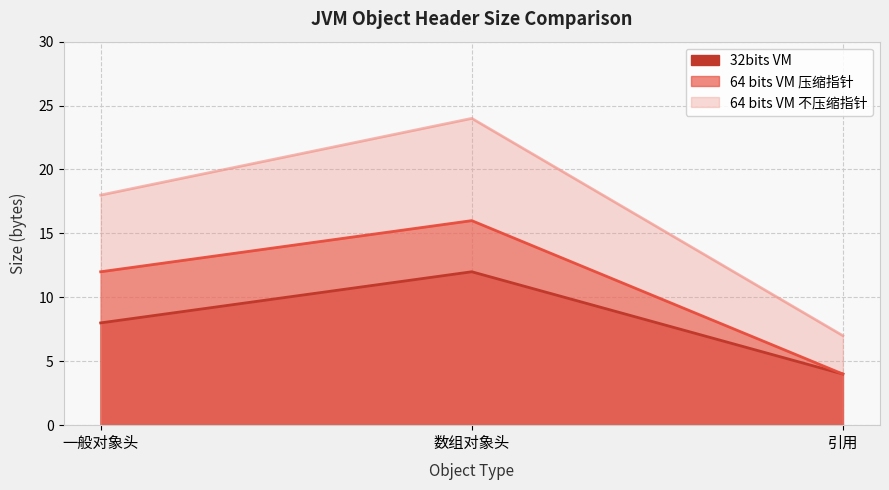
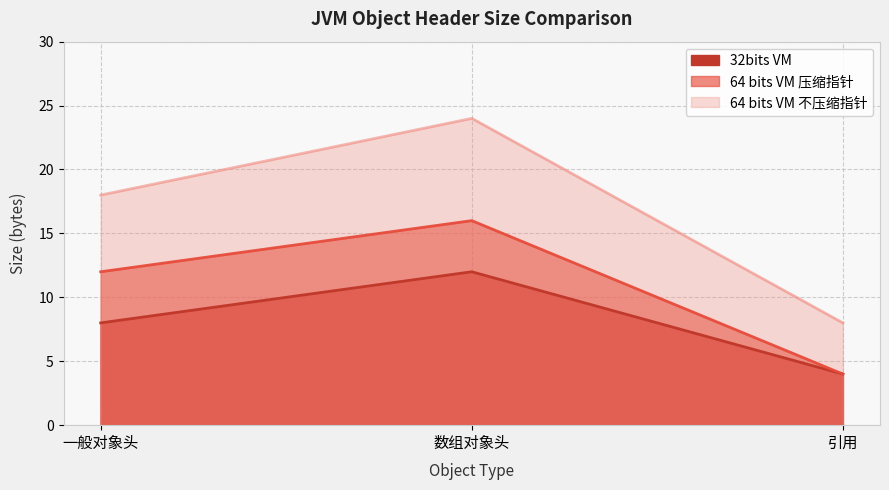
64 bits VM 不压缩指针, 引用: 7 -> 8
